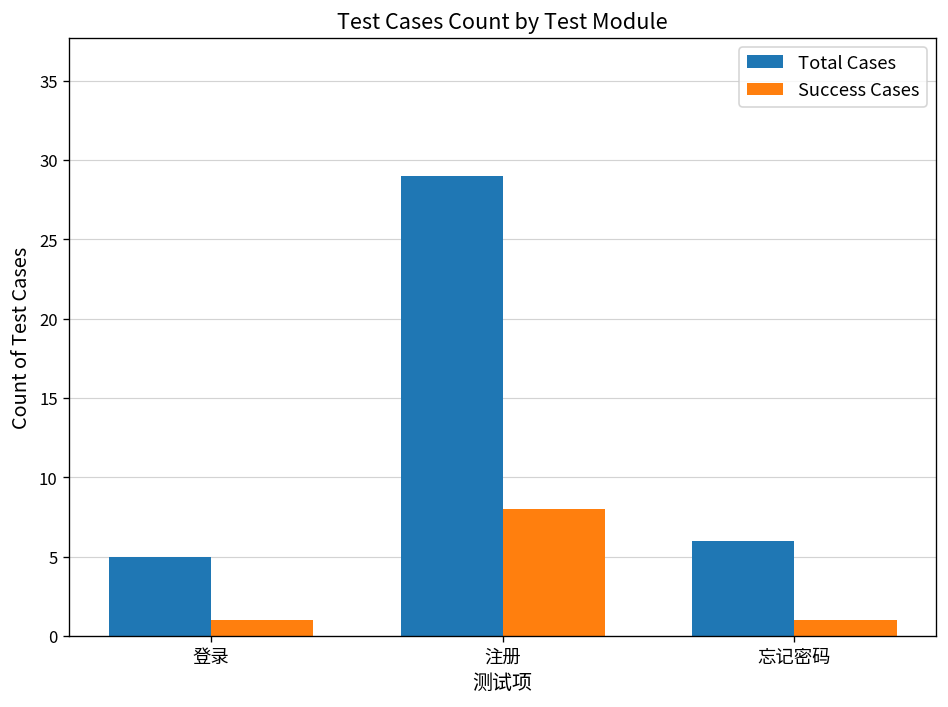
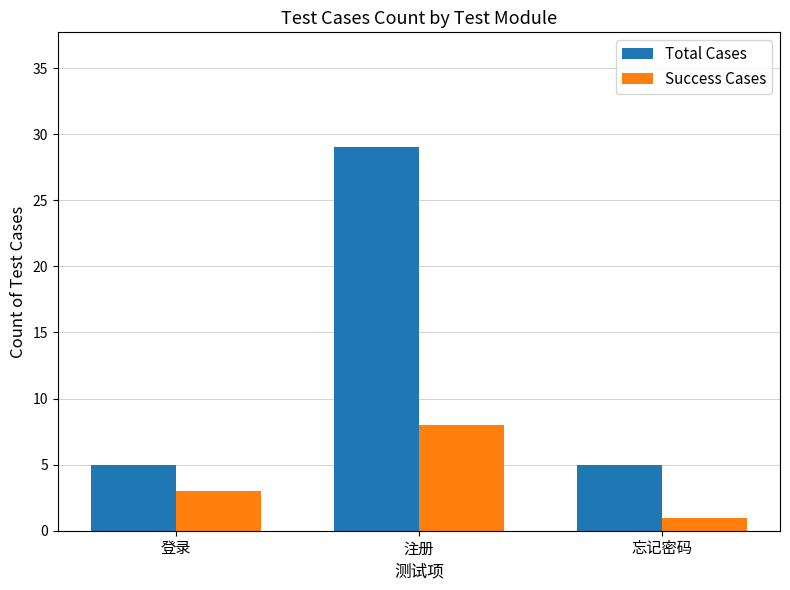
Success Cases, 登录: 1 -> 3
Total Cases, 忘记密码: 6 -> 5
